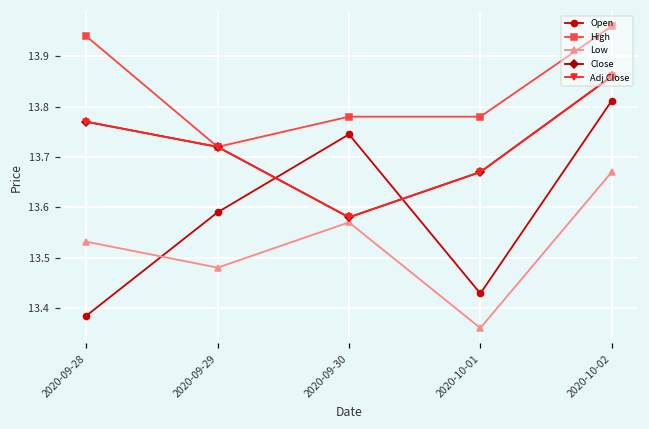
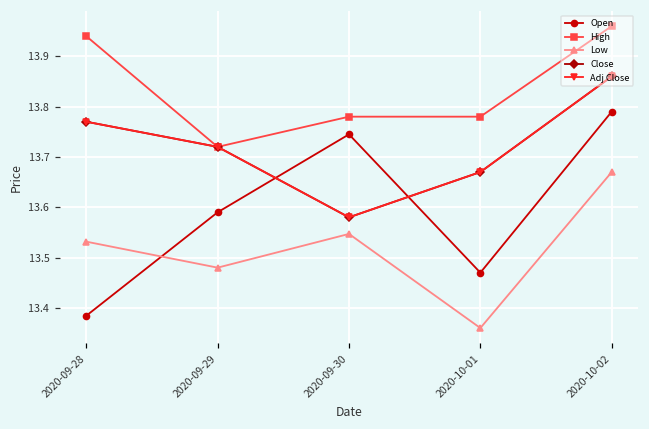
Low, 2020-09-30: 13.57 -> 13.55
Open, 2020-10-01: 13.43 -> 13.47
Open, 2020-10-02: 13.81 -> 13.79
